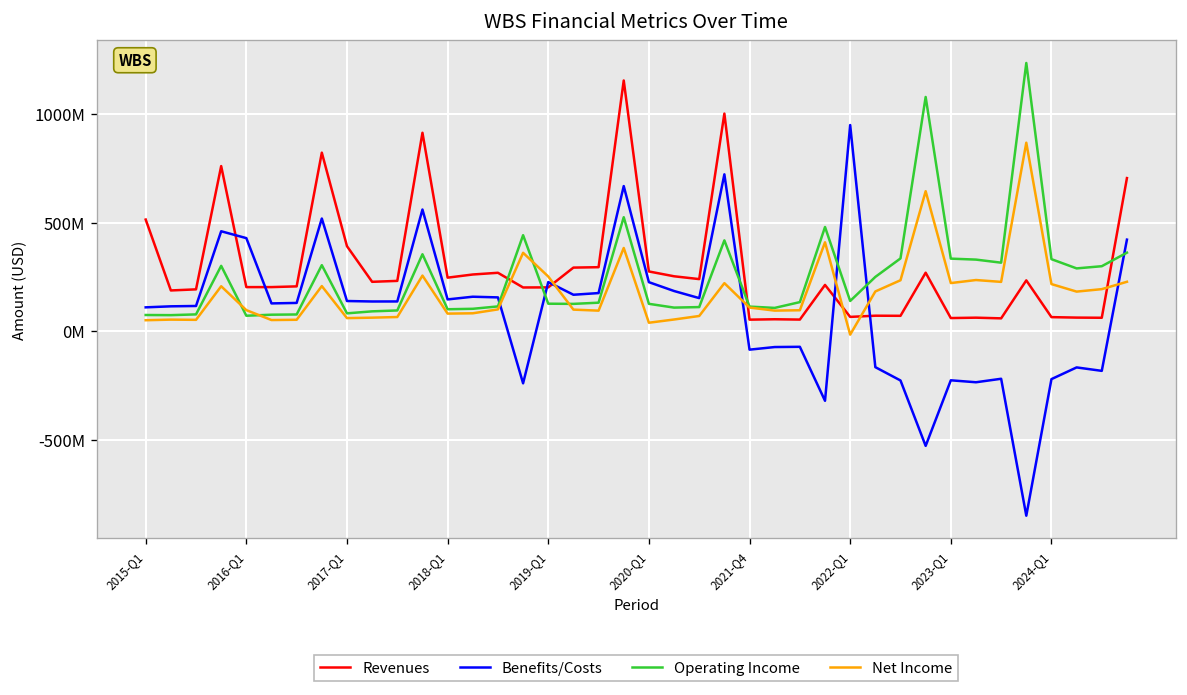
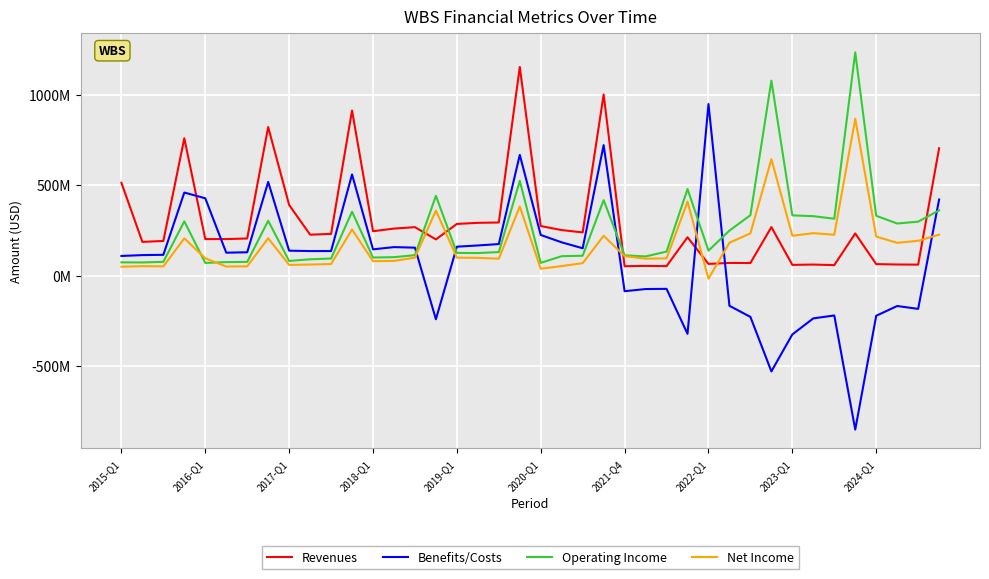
Revenues, 2019-Q1: 200000000 -> 290000000
Benefits/Costs, 2019-Q1: 230000000 -> 160000000
Net Income, 2019-Q1: 250000000 -> 100000000
Operating Income, 2020-Q1: 130000000 -> 70000000
Benefits/Costs, 2023-Q1: -230000000 -> -320000000
